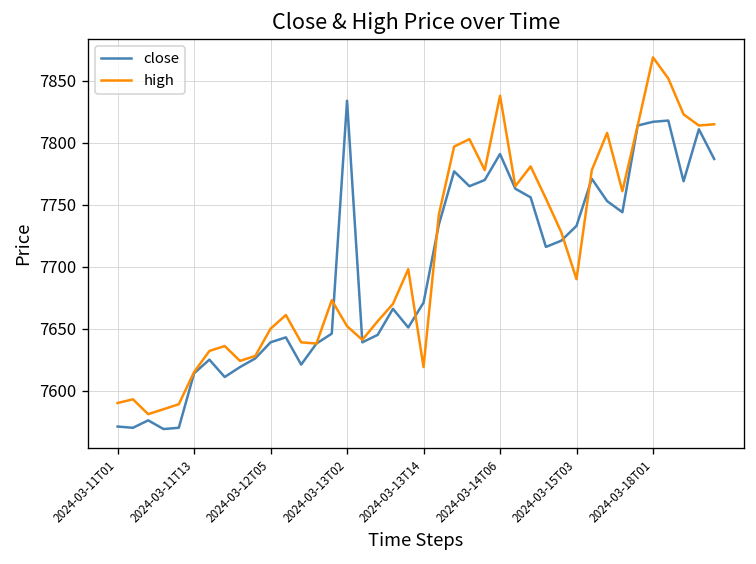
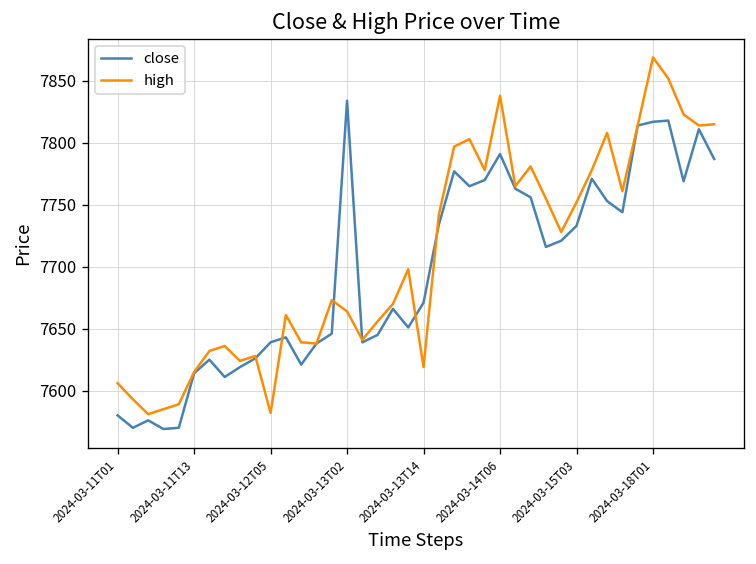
close, 2024-03-11T01: 7571 -> 7580
high, 2024-03-11T01: 7590 -> 7606
high, 2024-03-12T05: 7650 -> 7582
high, 2024-03-13T02: 7652 -> 7664
high, 2024-03-15T03: 7690 -> 7752
